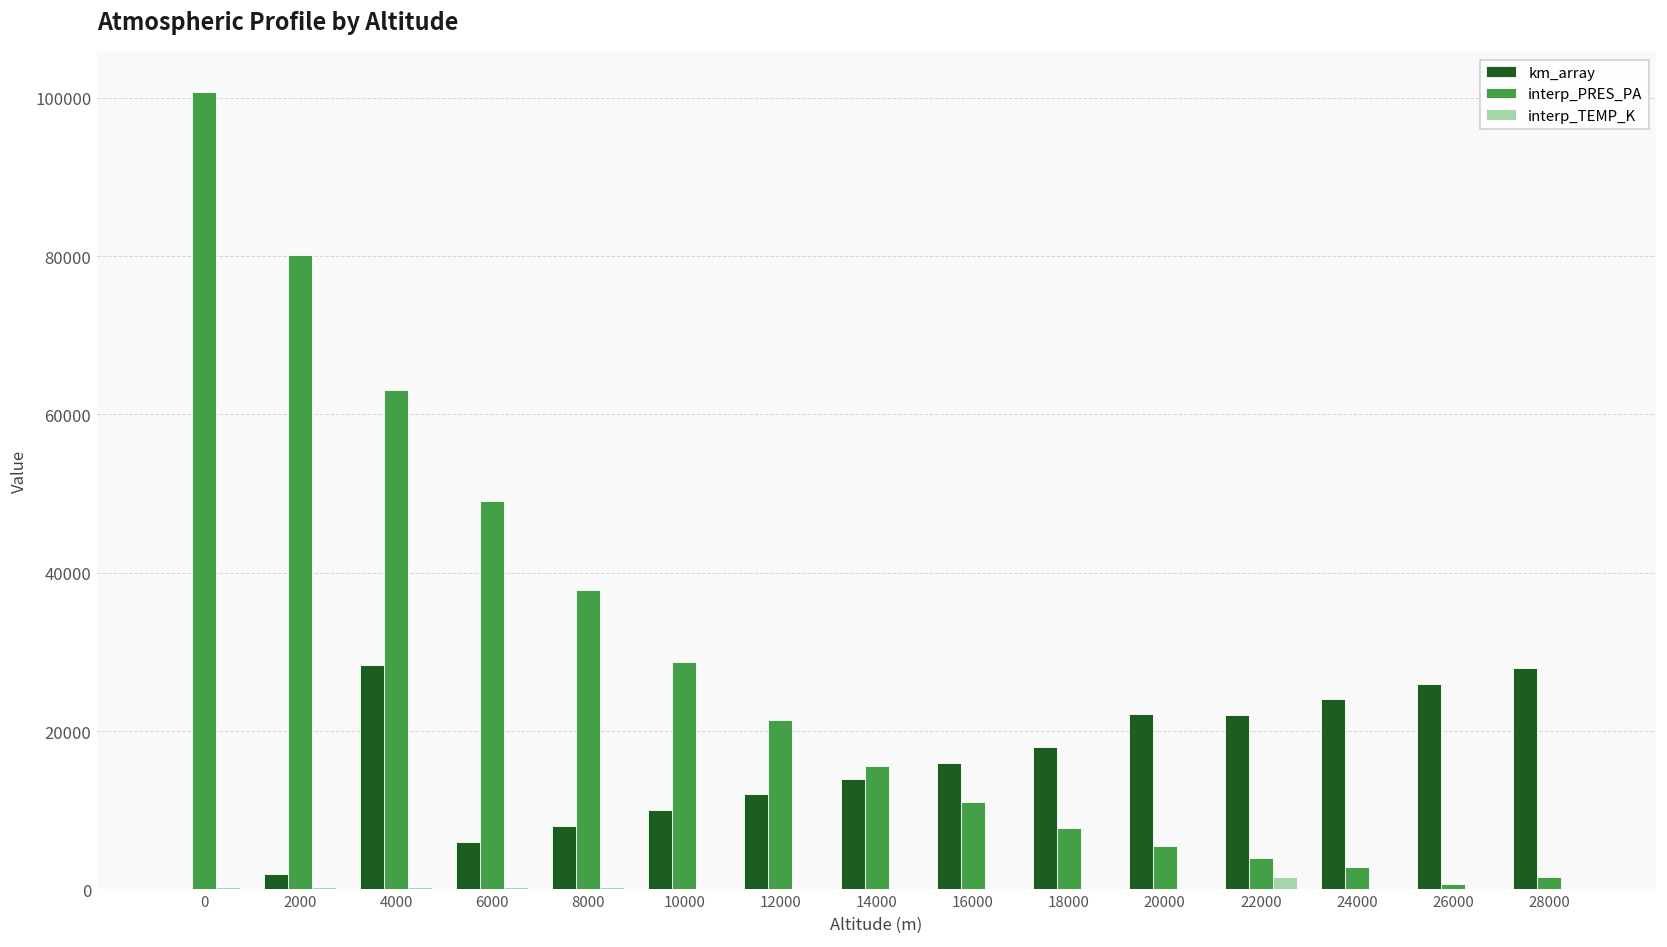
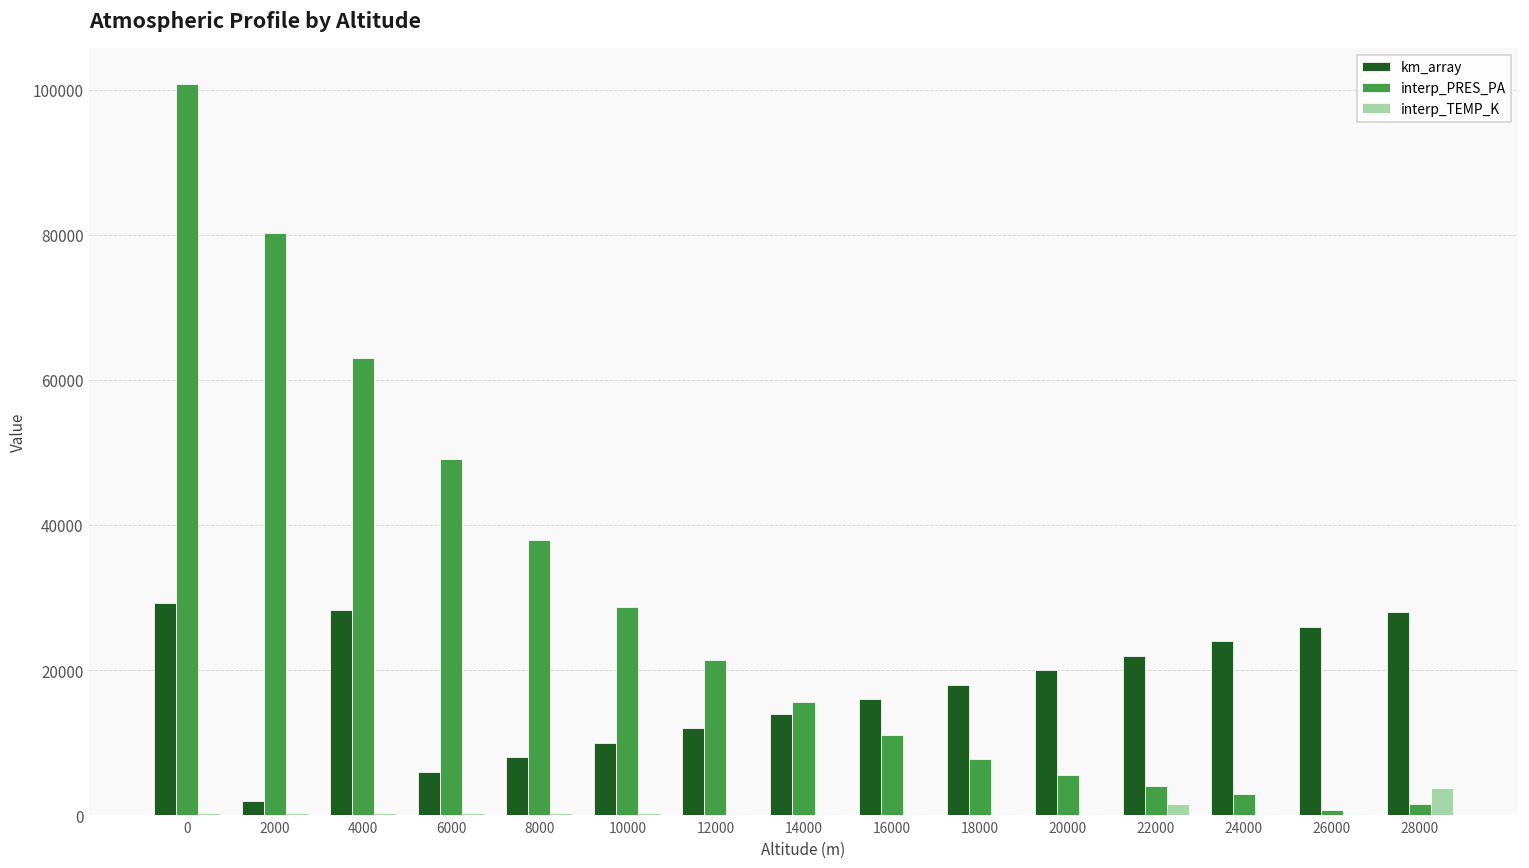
km_array, 0: 0 -> 29000
km_array, 20000: 22000 -> 20000
interp_TEMP_K, 28000: 0 -> 4000
